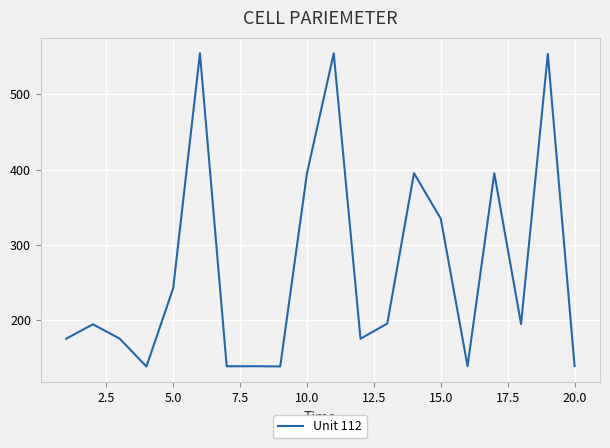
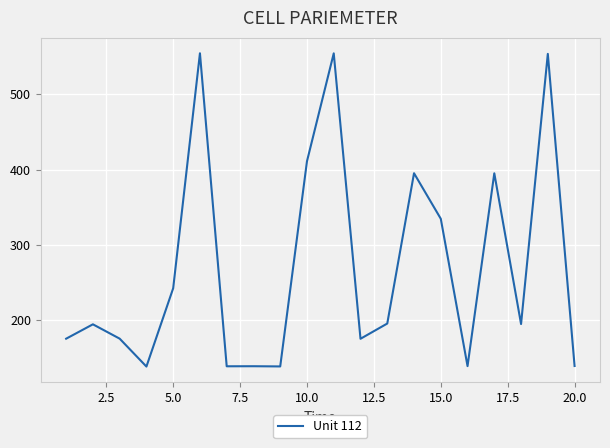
10.0: 400 -> 410
